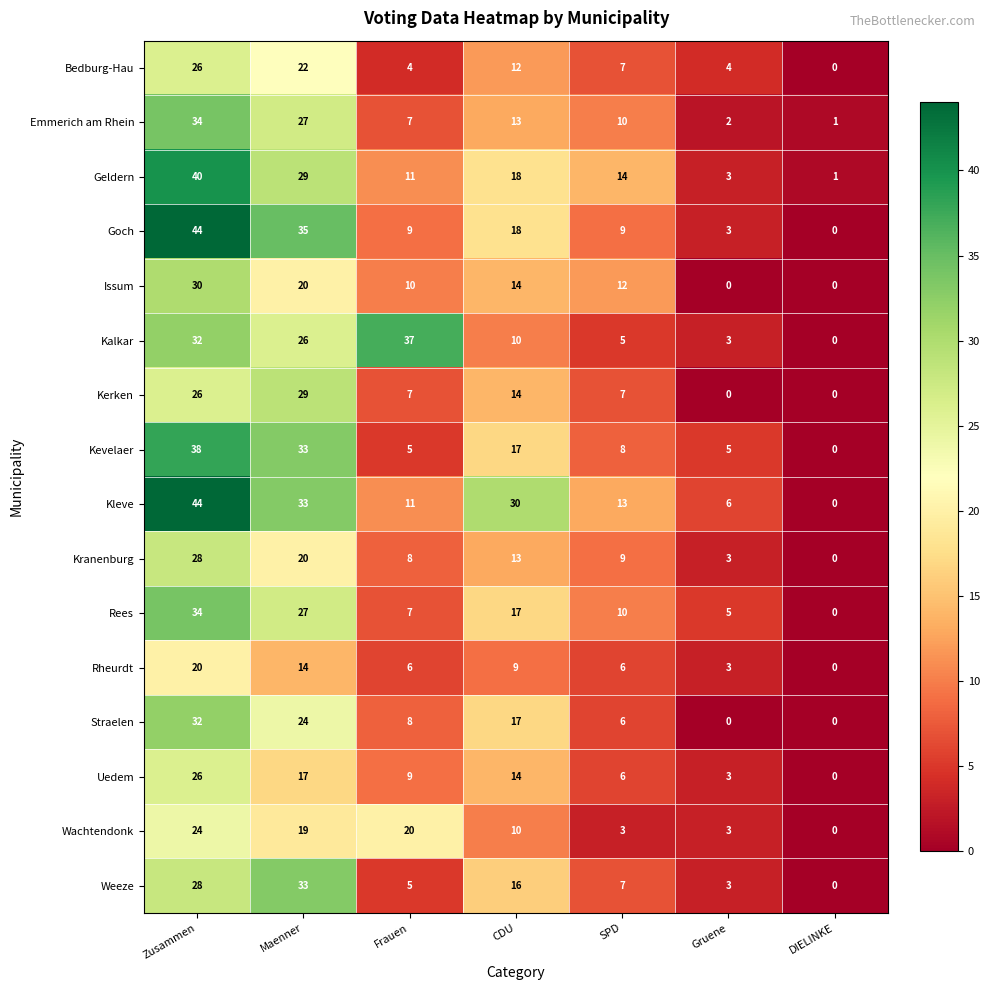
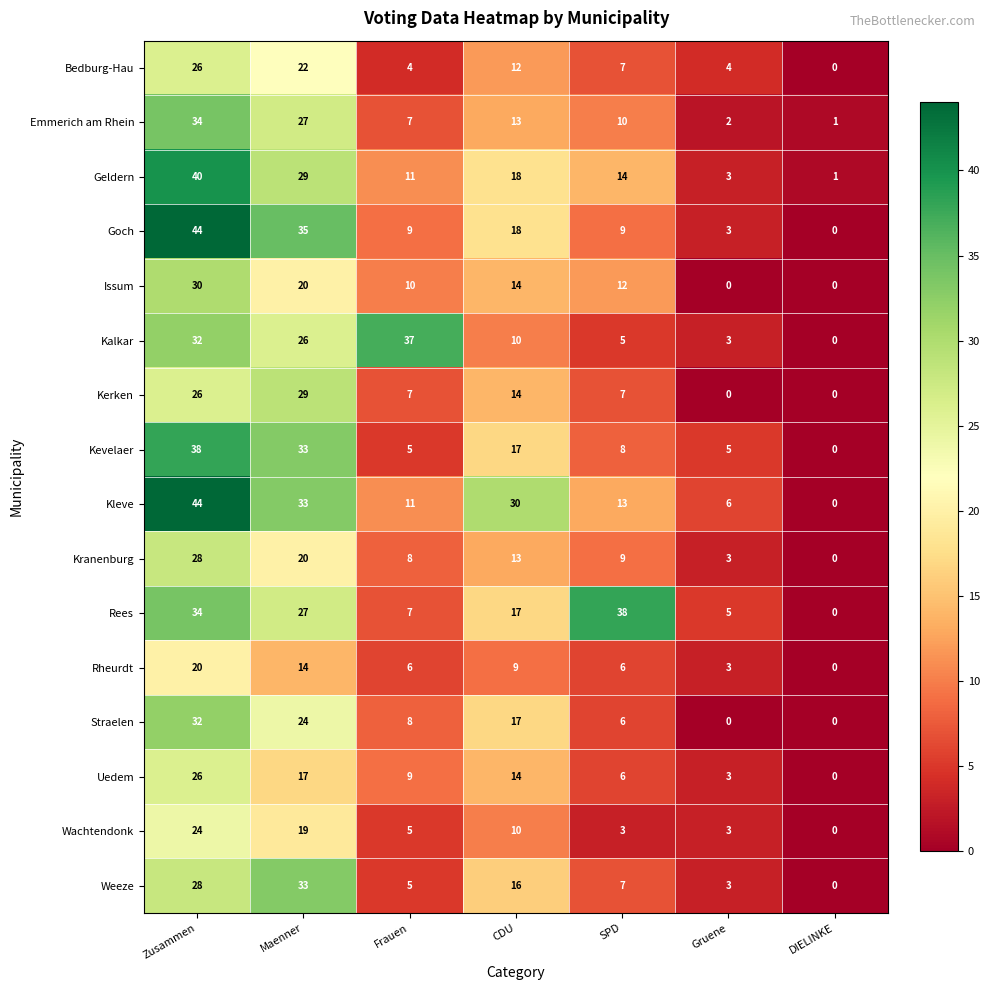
Rees, SPD: 10 -> 38
Wachtendonk, Frauen: 20 -> 5
